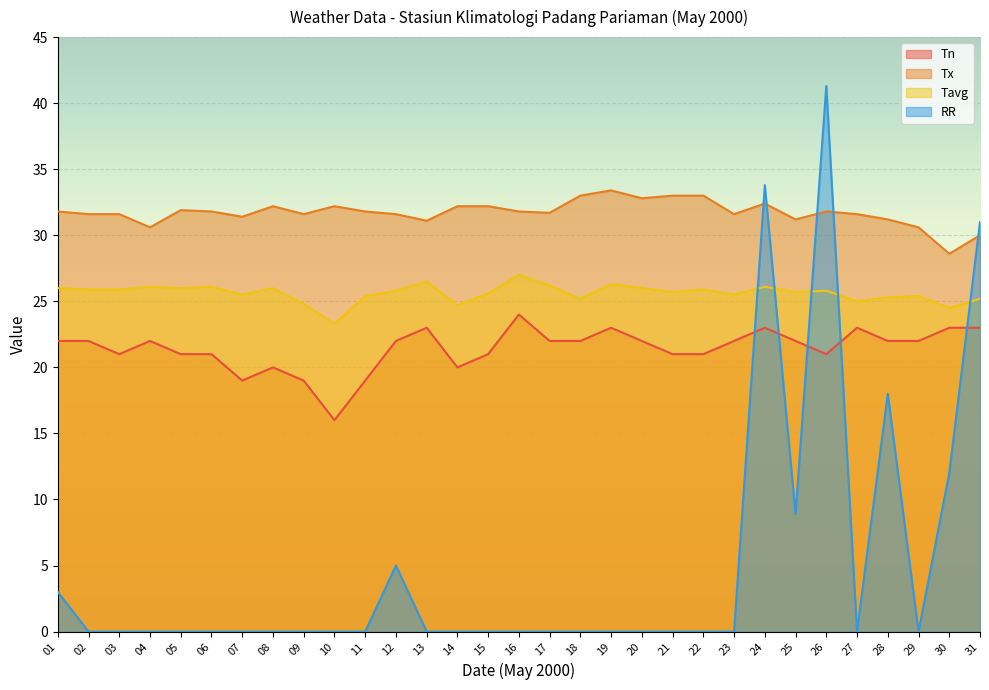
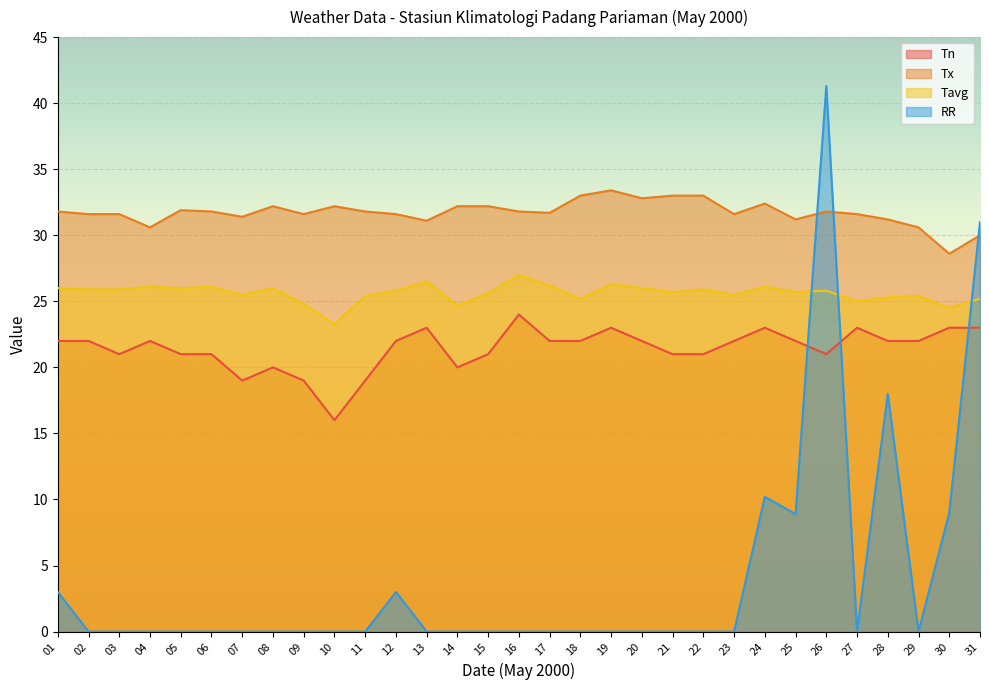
RR, 12: 5 -> 3
RR, 24: 33.8 -> 10.2
RR, 30: 12 -> 9
